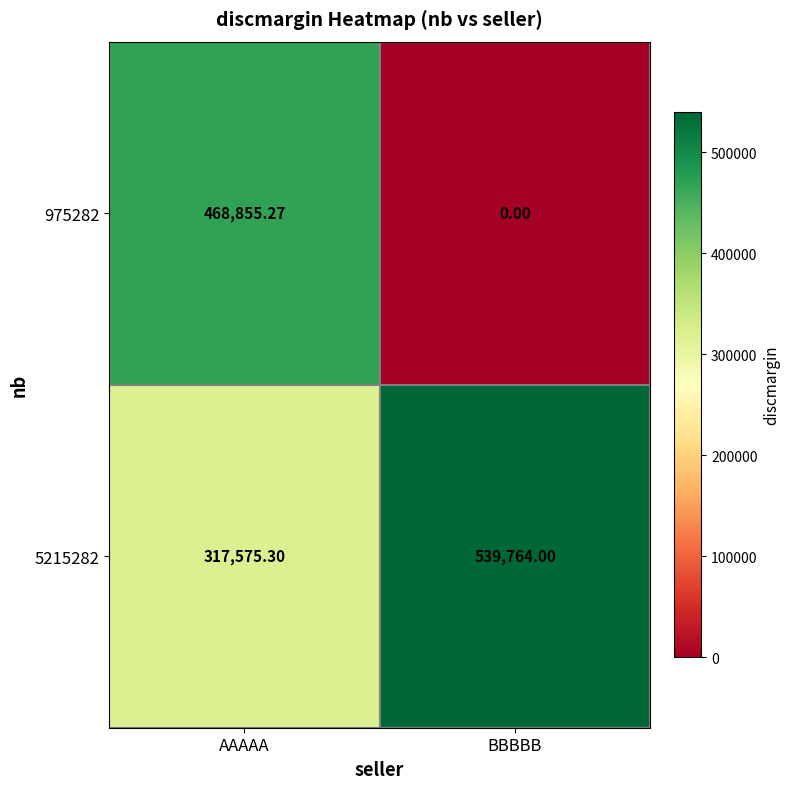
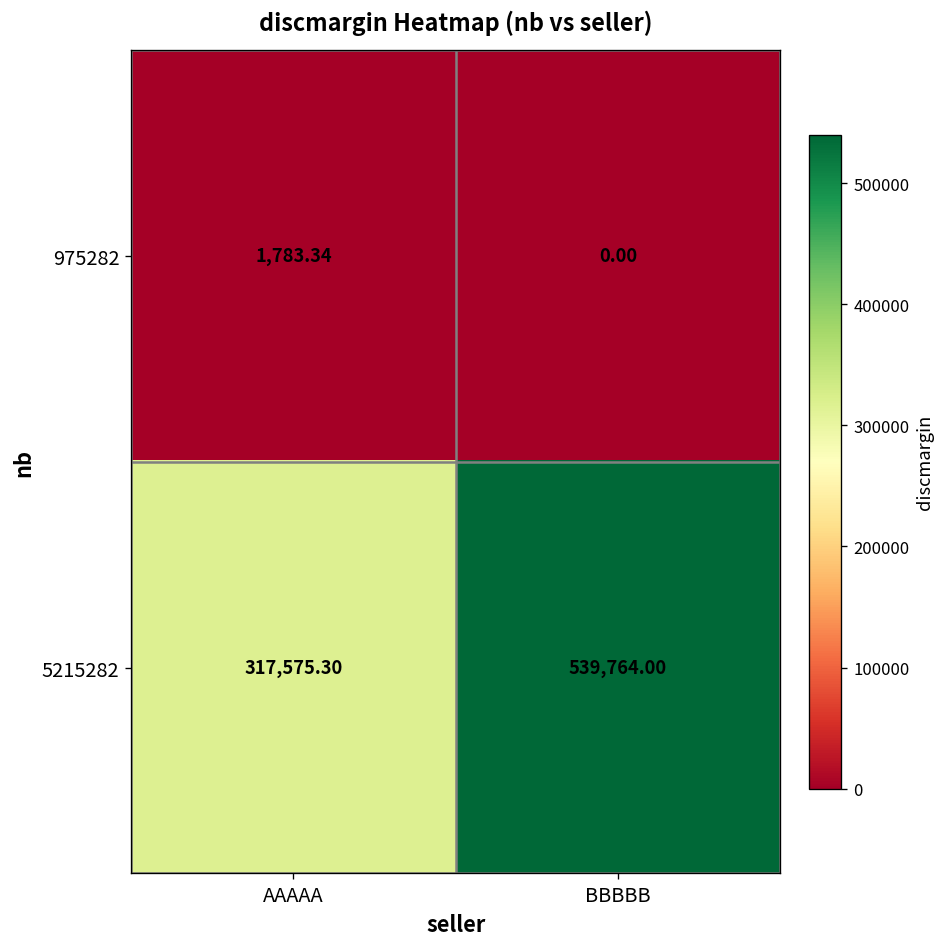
975282, AAAAA: 468,855.27 -> 1,783.34
